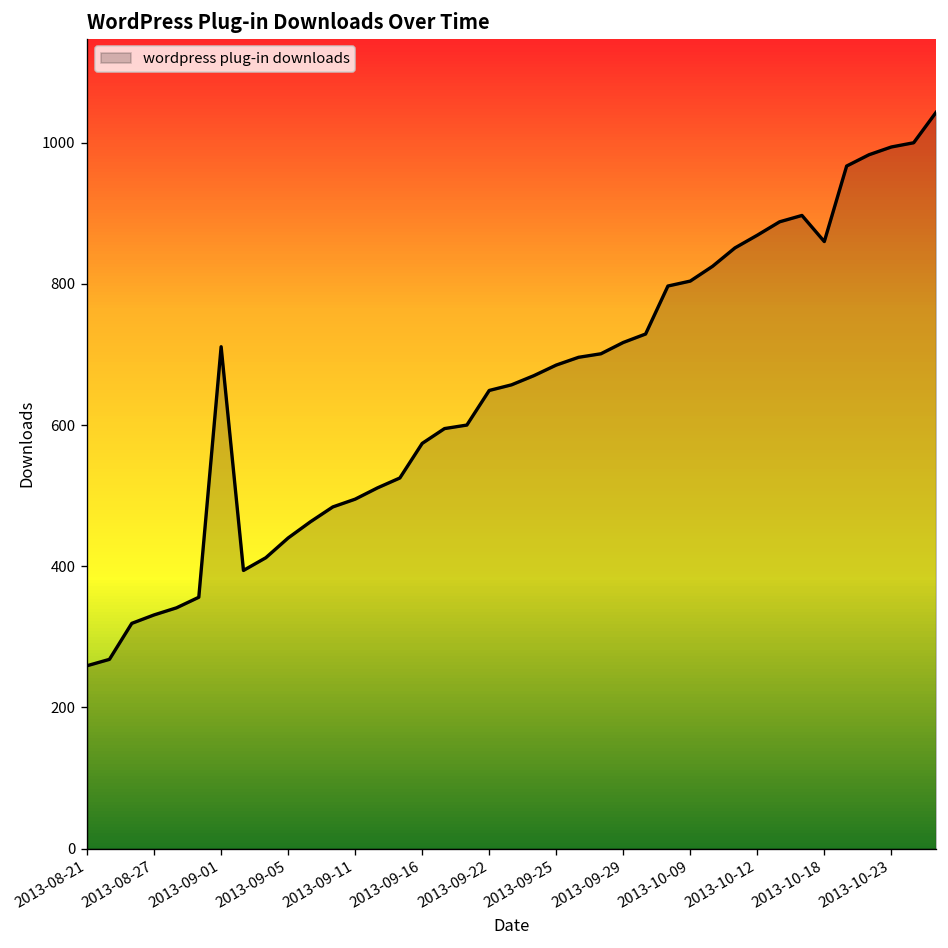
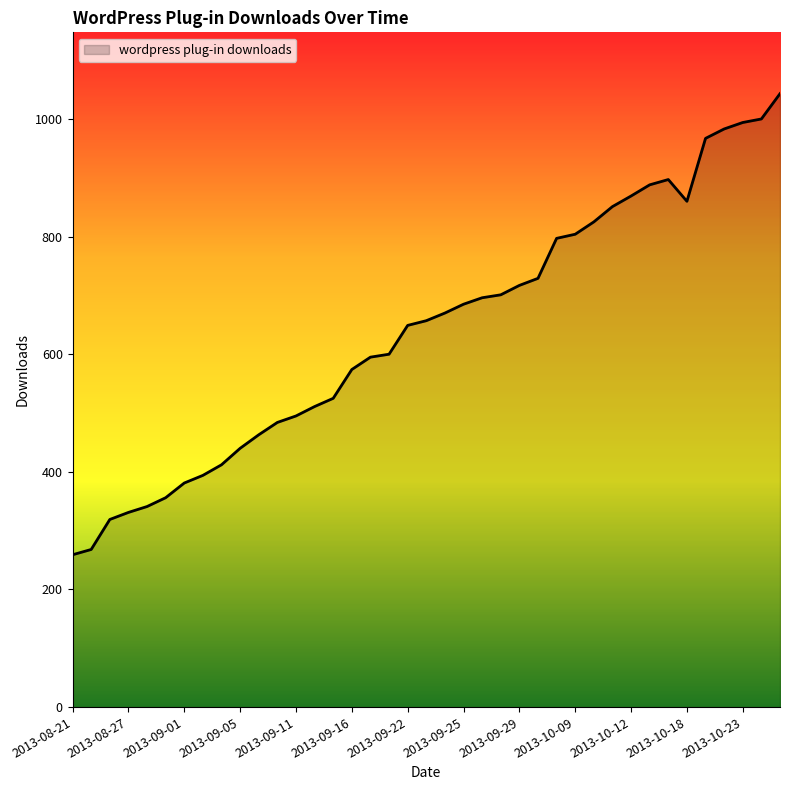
2013-09-01: 710 -> 380
